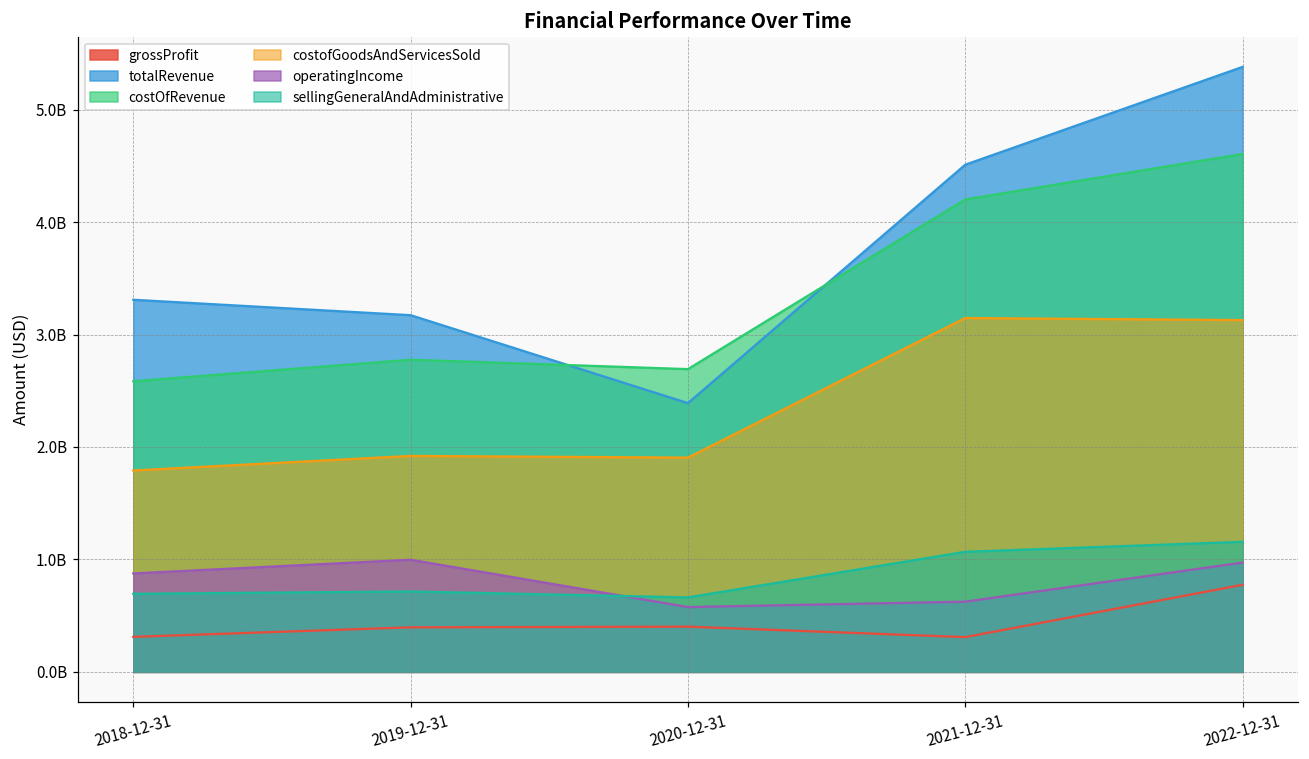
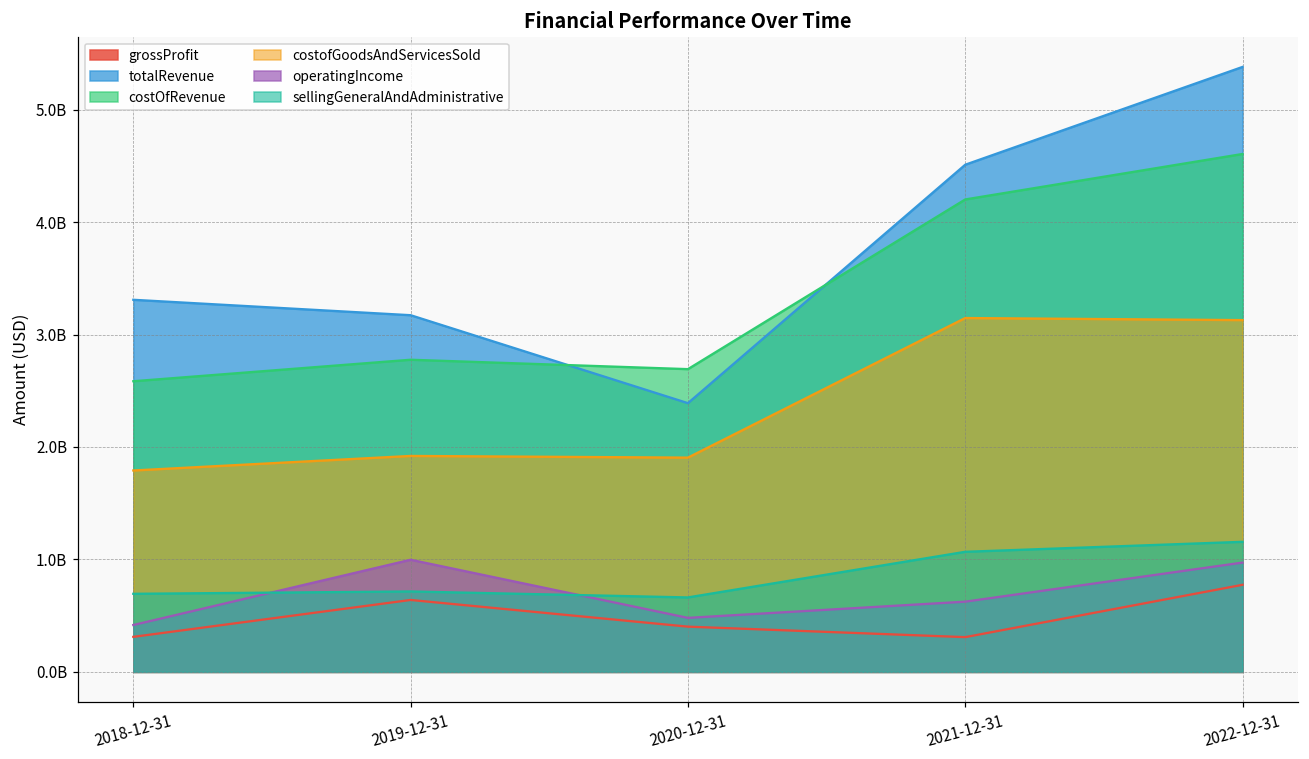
operatingIncome, 2018-12-31: 880000000 -> 420000000
grossProfit, 2019-12-31: 400000000 -> 640000000
operatingIncome, 2020-12-31: 580000000 -> 480000000
